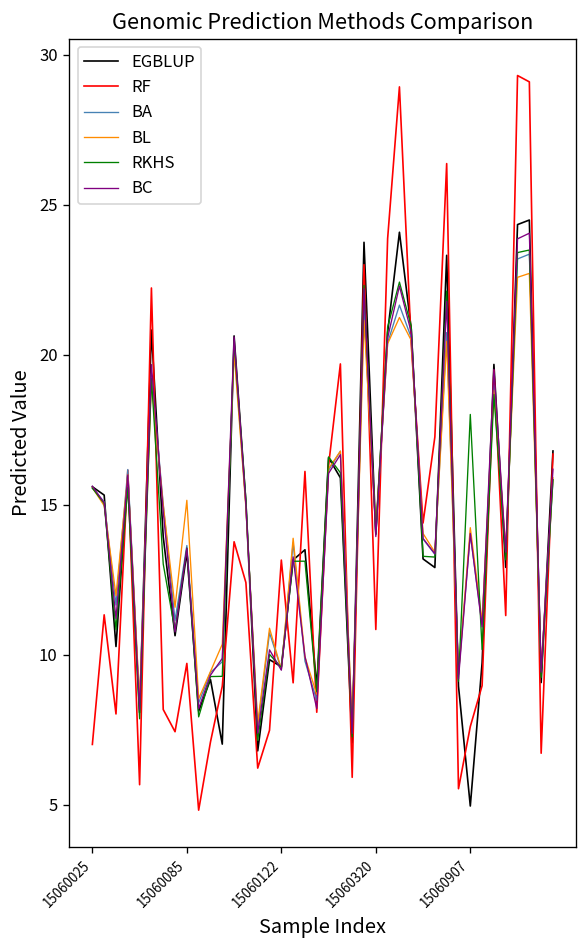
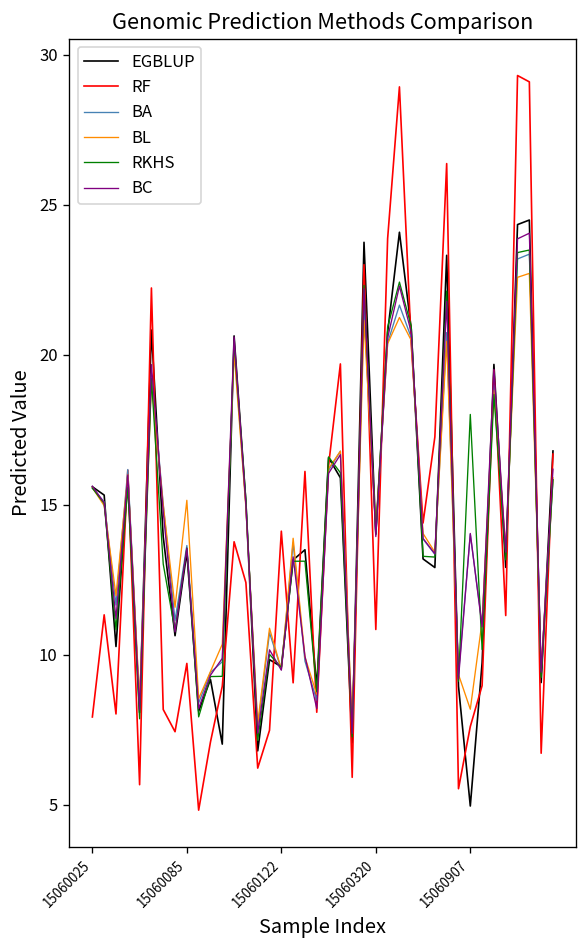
RF, 15060025: 7.0 -> 7.9
RF, 15060122: 13.2 -> 14.1
BL, 15060907: 14.2 -> 8.2
